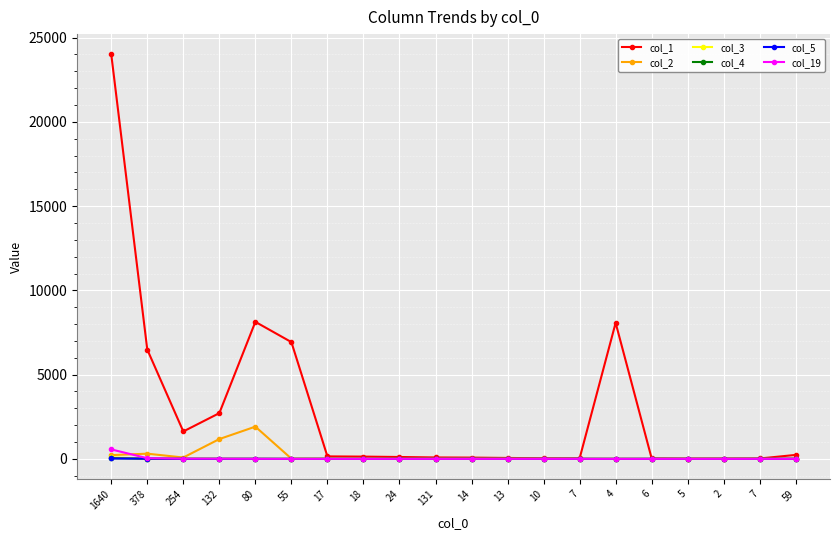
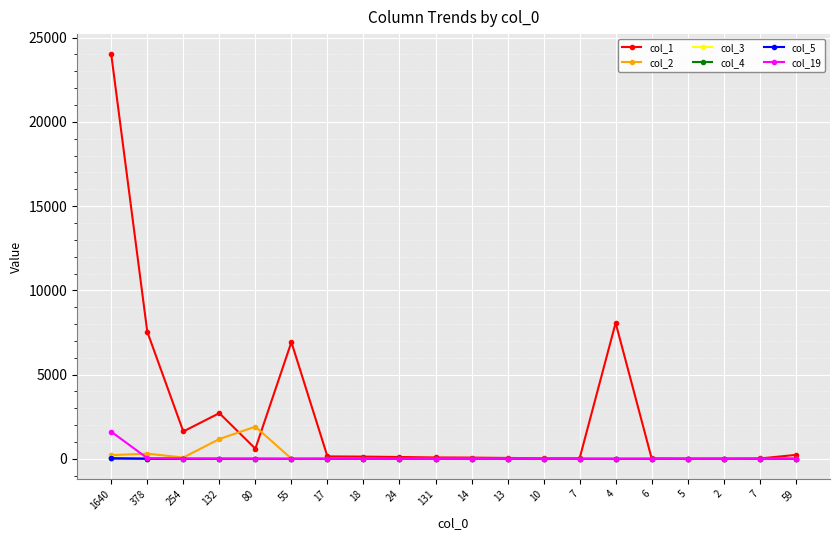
col_19, 1640: 600 -> 1600
col_1, 378: 6500 -> 7500
col_1, 80: 8100 -> 600
